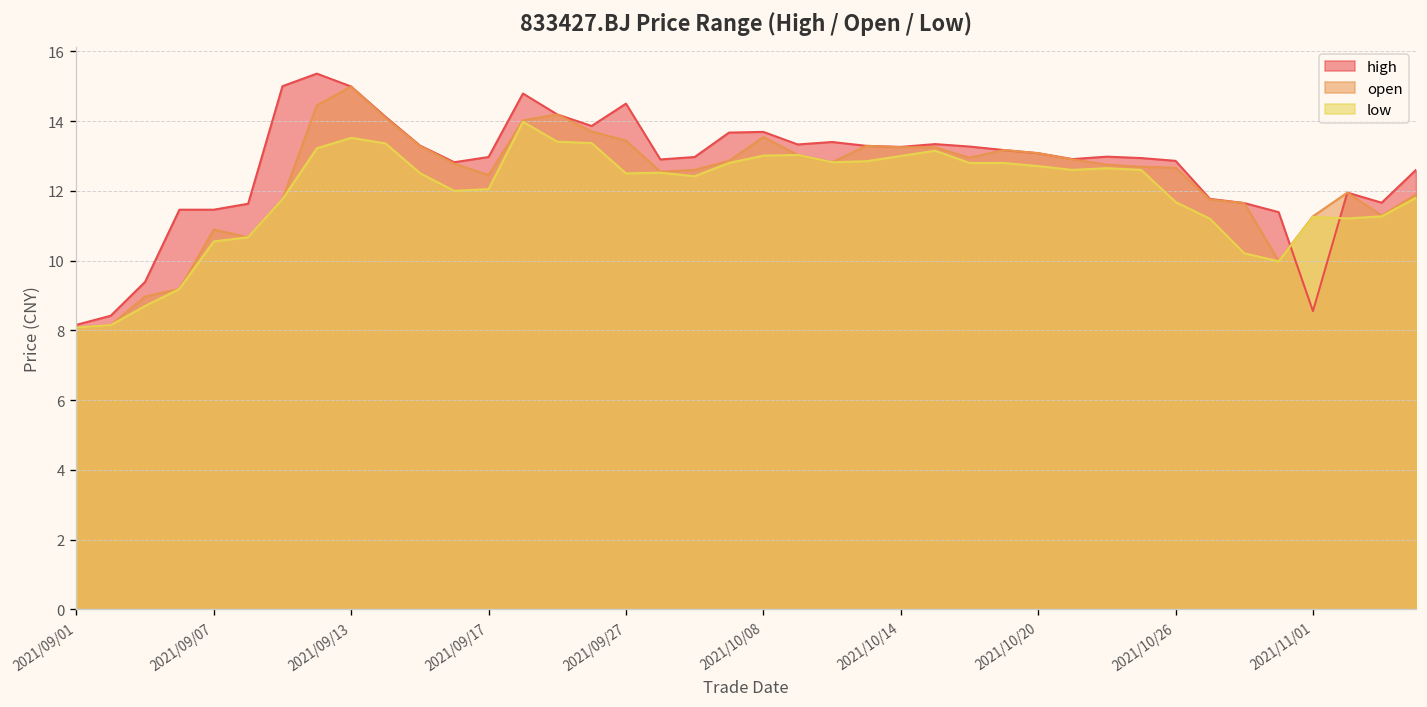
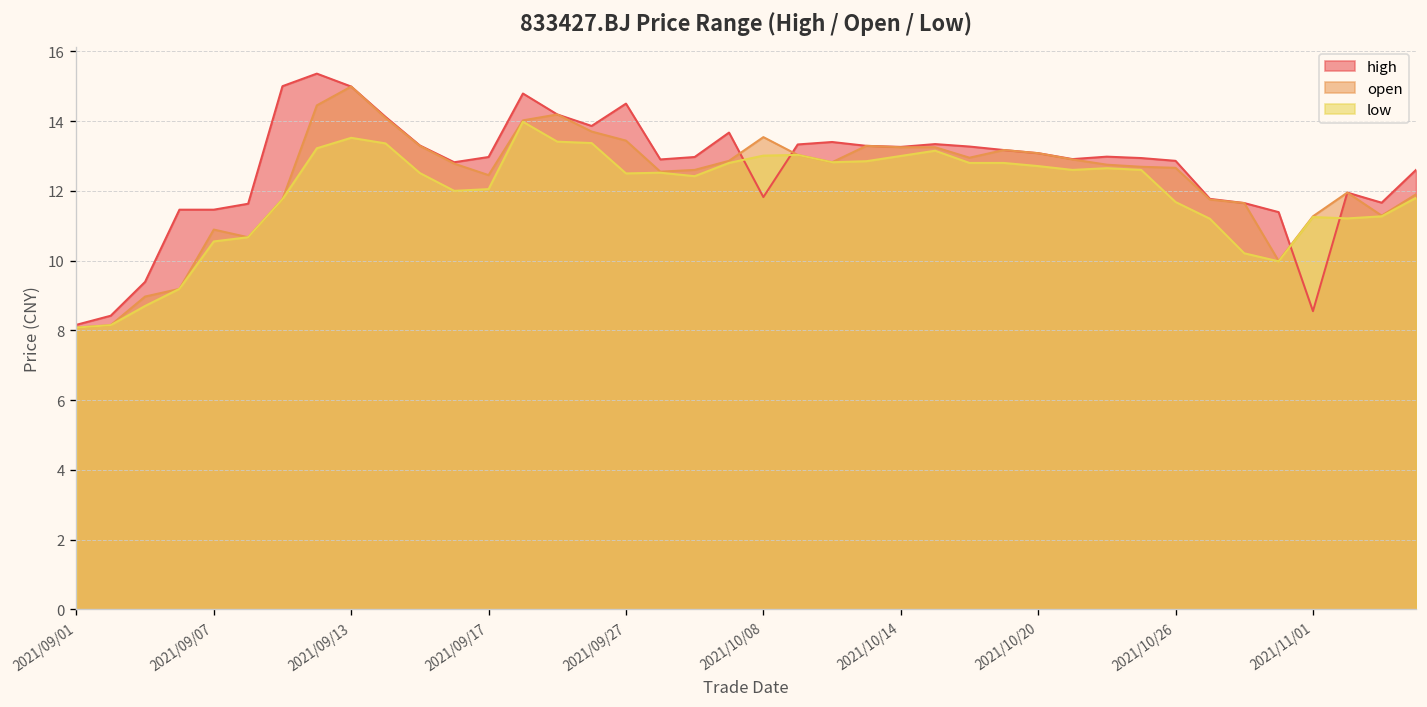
high, 2021/10/08: 13.7 -> 11.8
